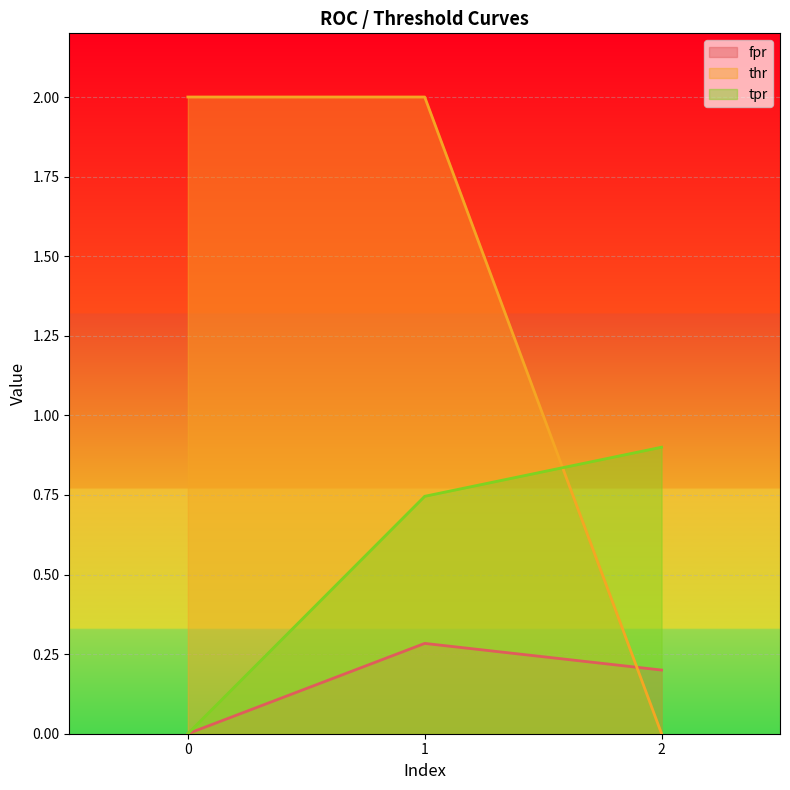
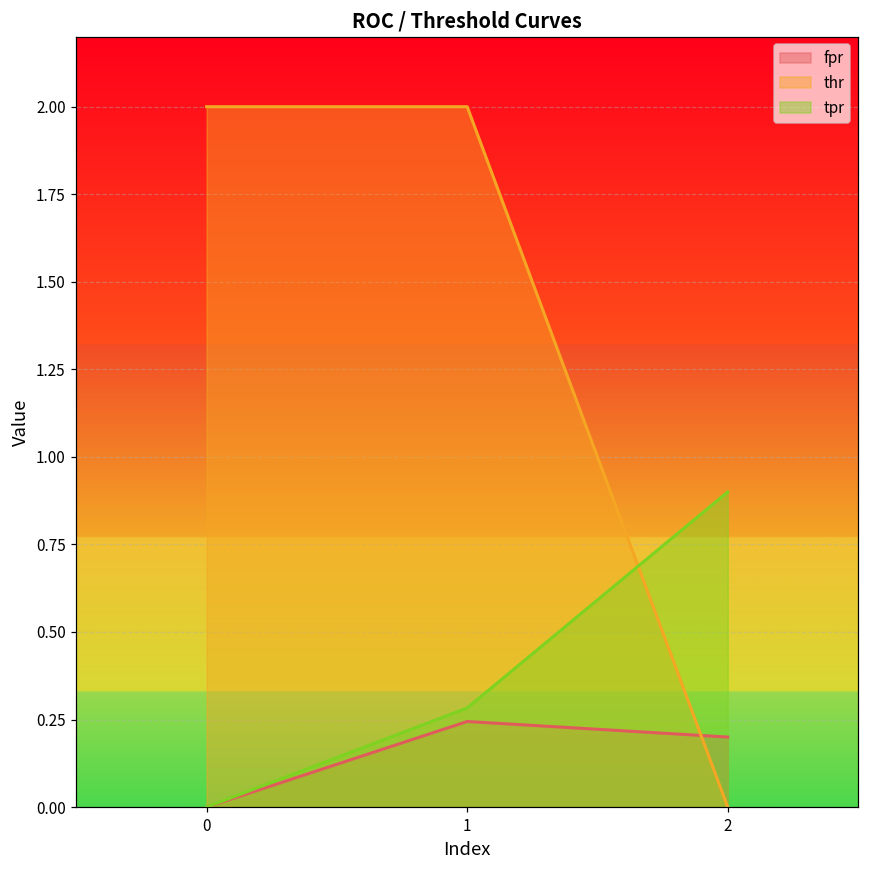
fpr, 1: 0.28 -> 0.24
tpr, 1: 0.75 -> 0.28
